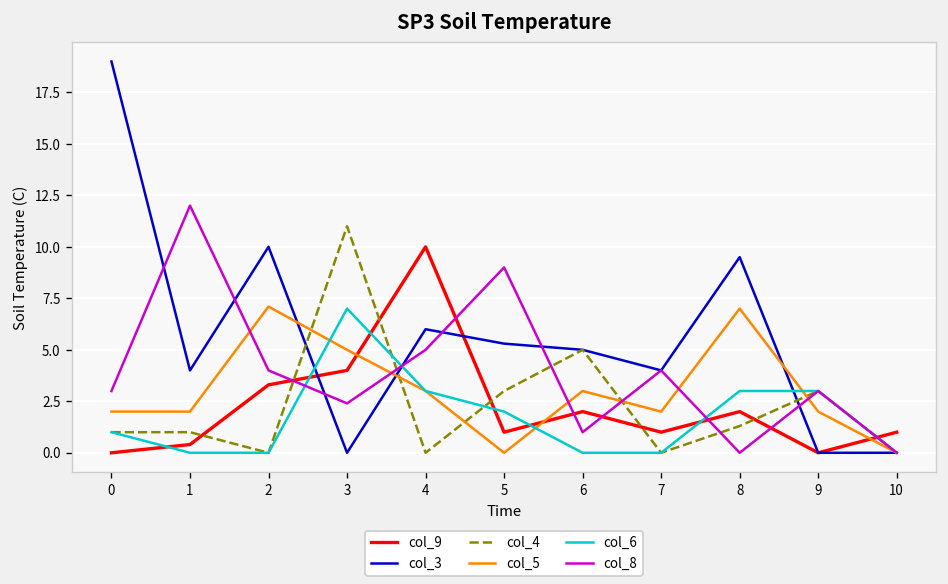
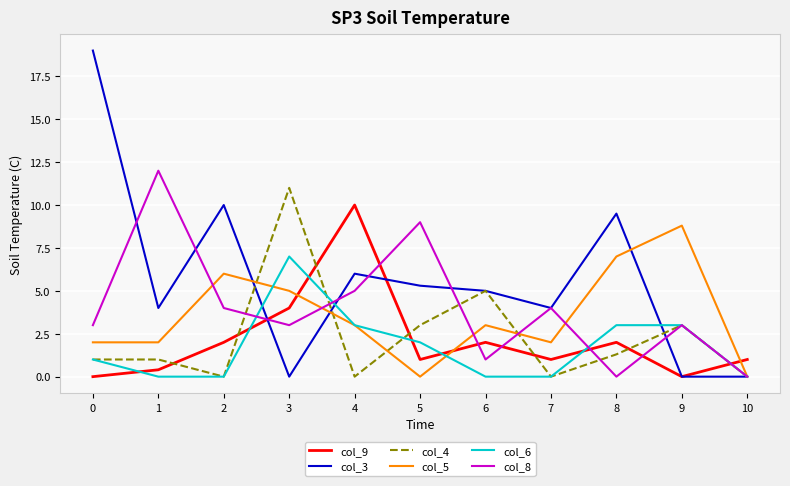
col_9, 2: 3.3 -> 2.0
col_5, 2: 7.1 -> 6.0
col_8, 3: 2.4 -> 3.0
col_5, 9: 2.0 -> 8.8
